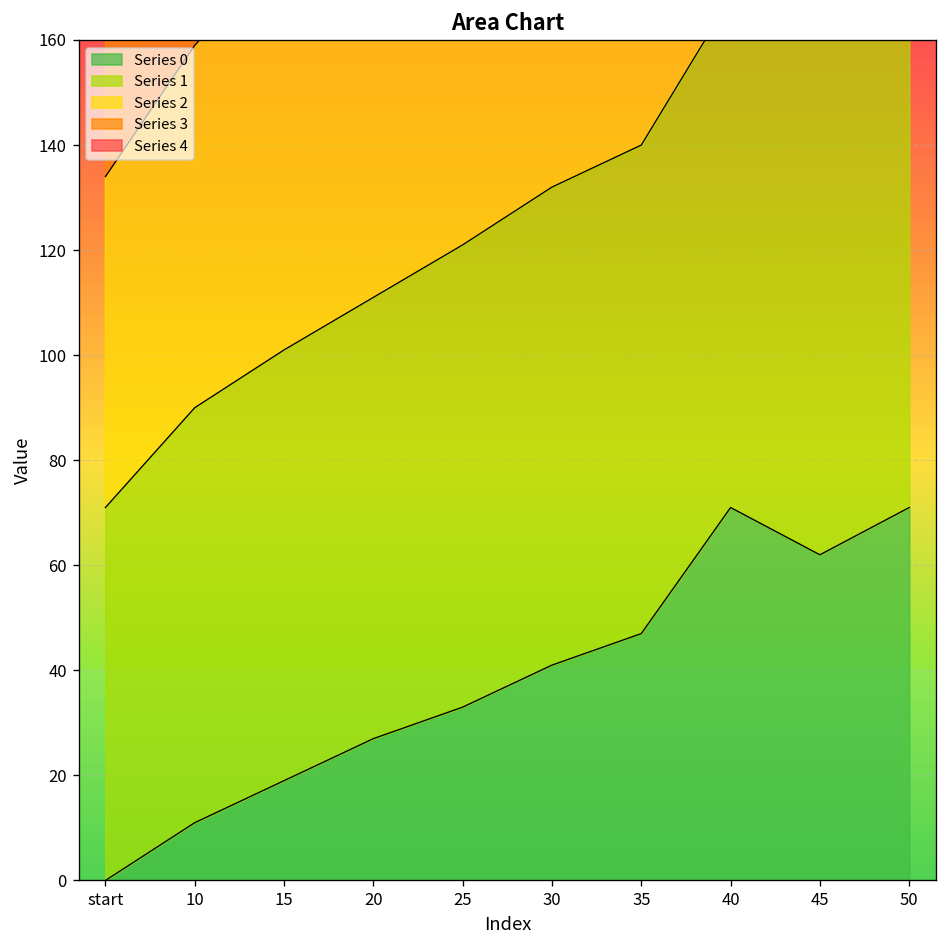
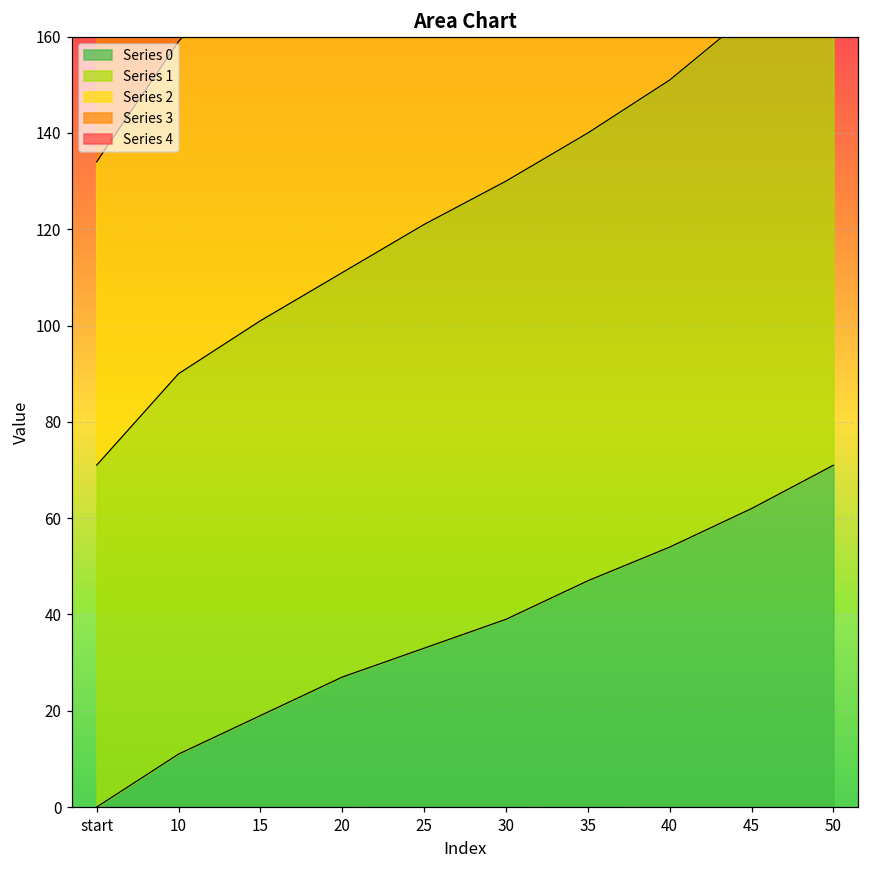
Series 0, 30: 41 -> 39
Series 0, 40: 71 -> 54
